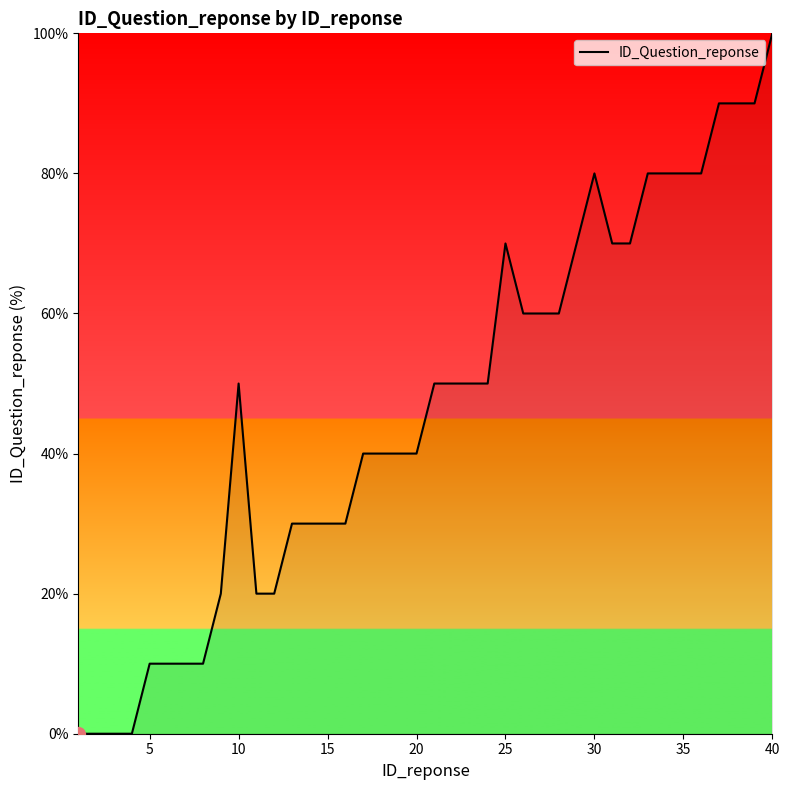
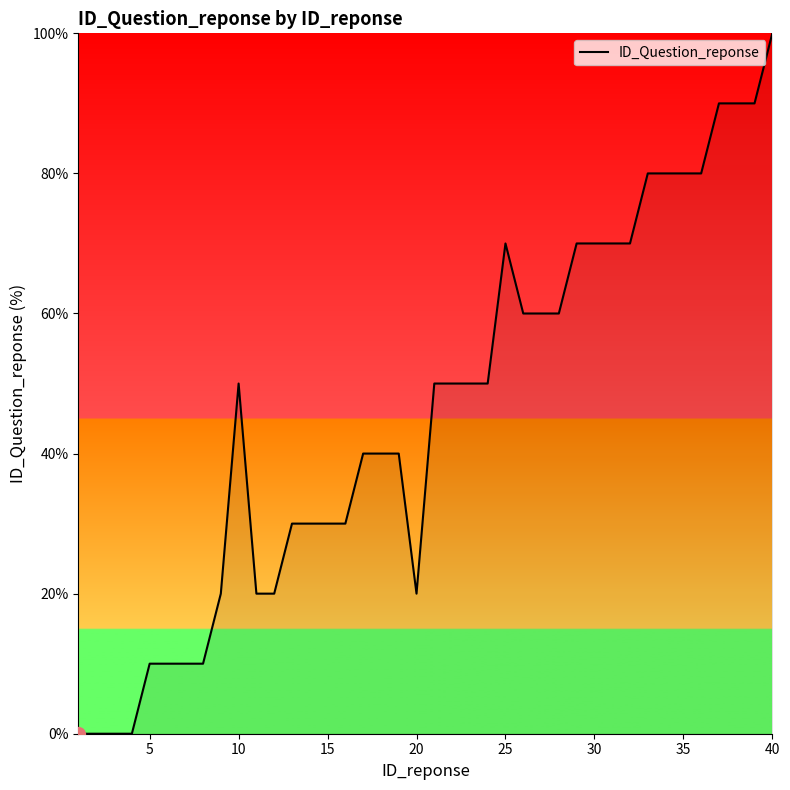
ID_Question_reponse, 20: 40% -> 20%
ID_Question_reponse, 30: 80% -> 70%
